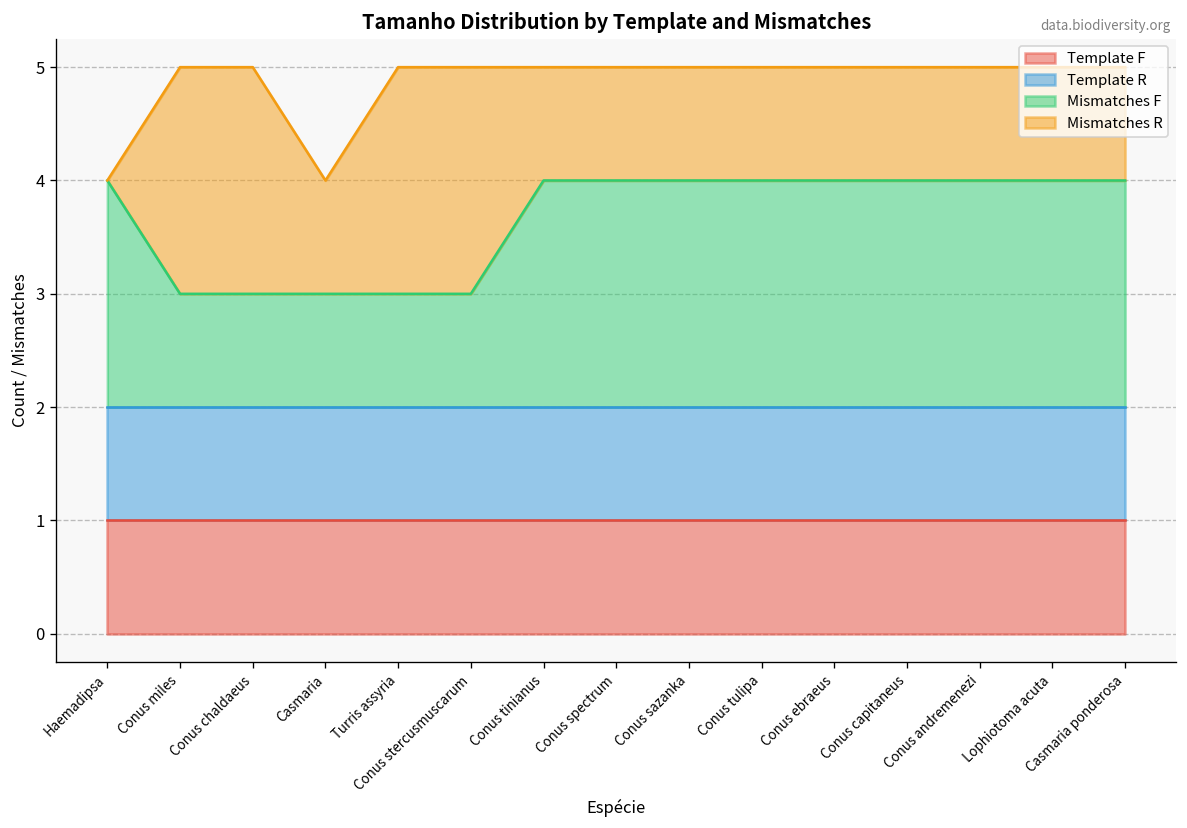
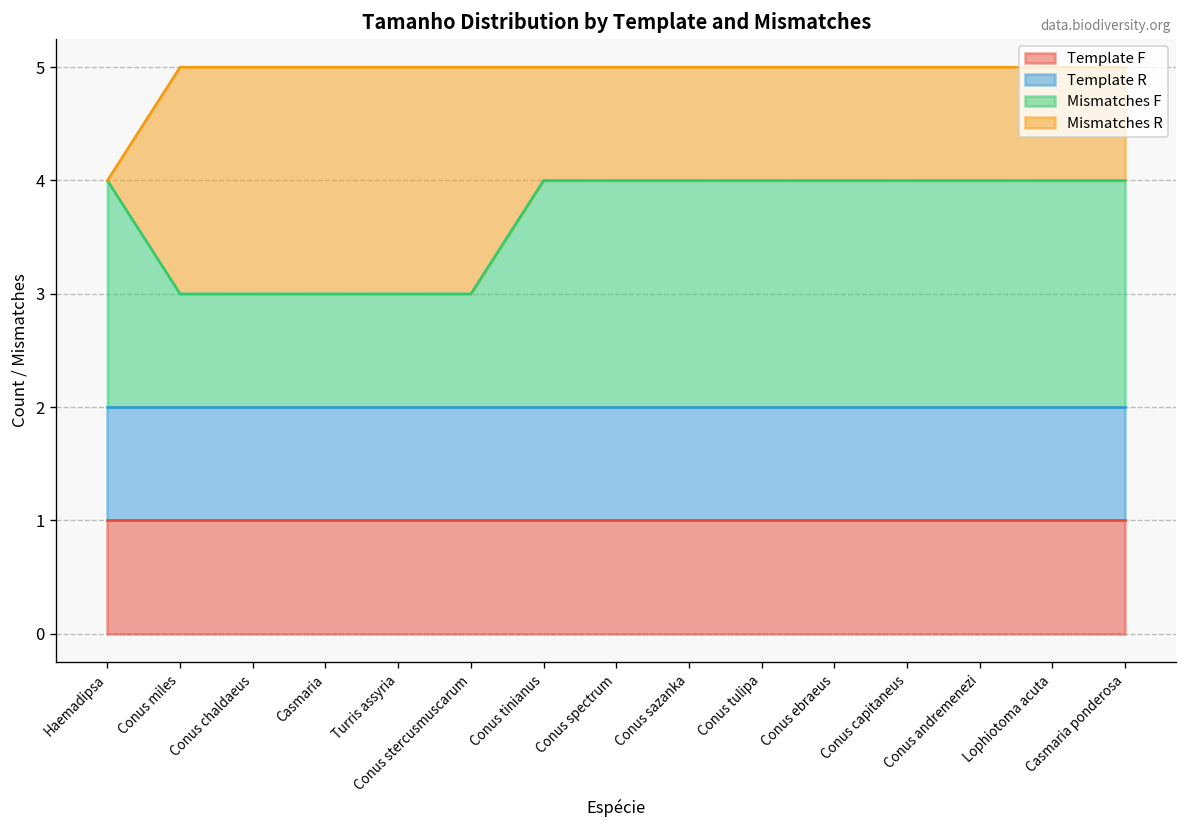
Mismatches R, Casmaria: 1 -> 2
